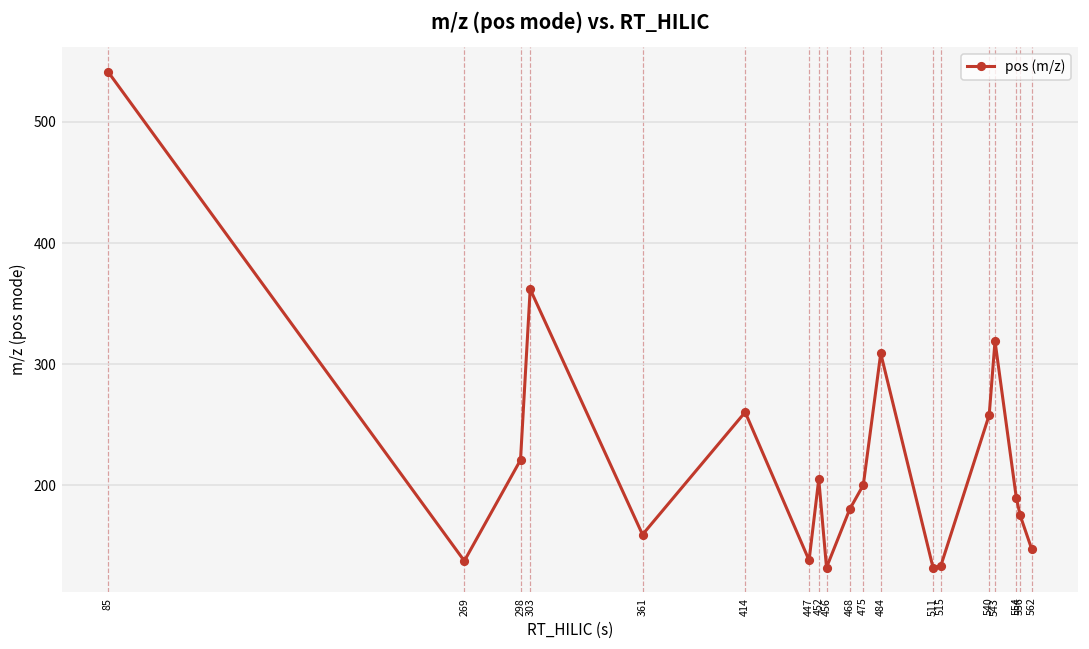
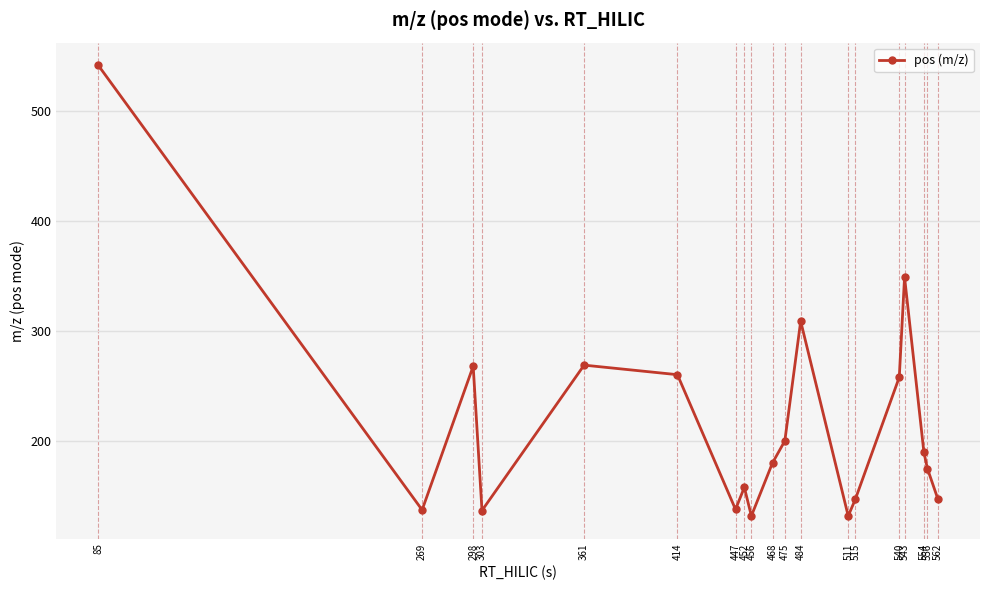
298: 221 -> 268
303: 362 -> 137
361: 159 -> 269
452: 205 -> 158
515: 133 -> 147
543: 319 -> 349
